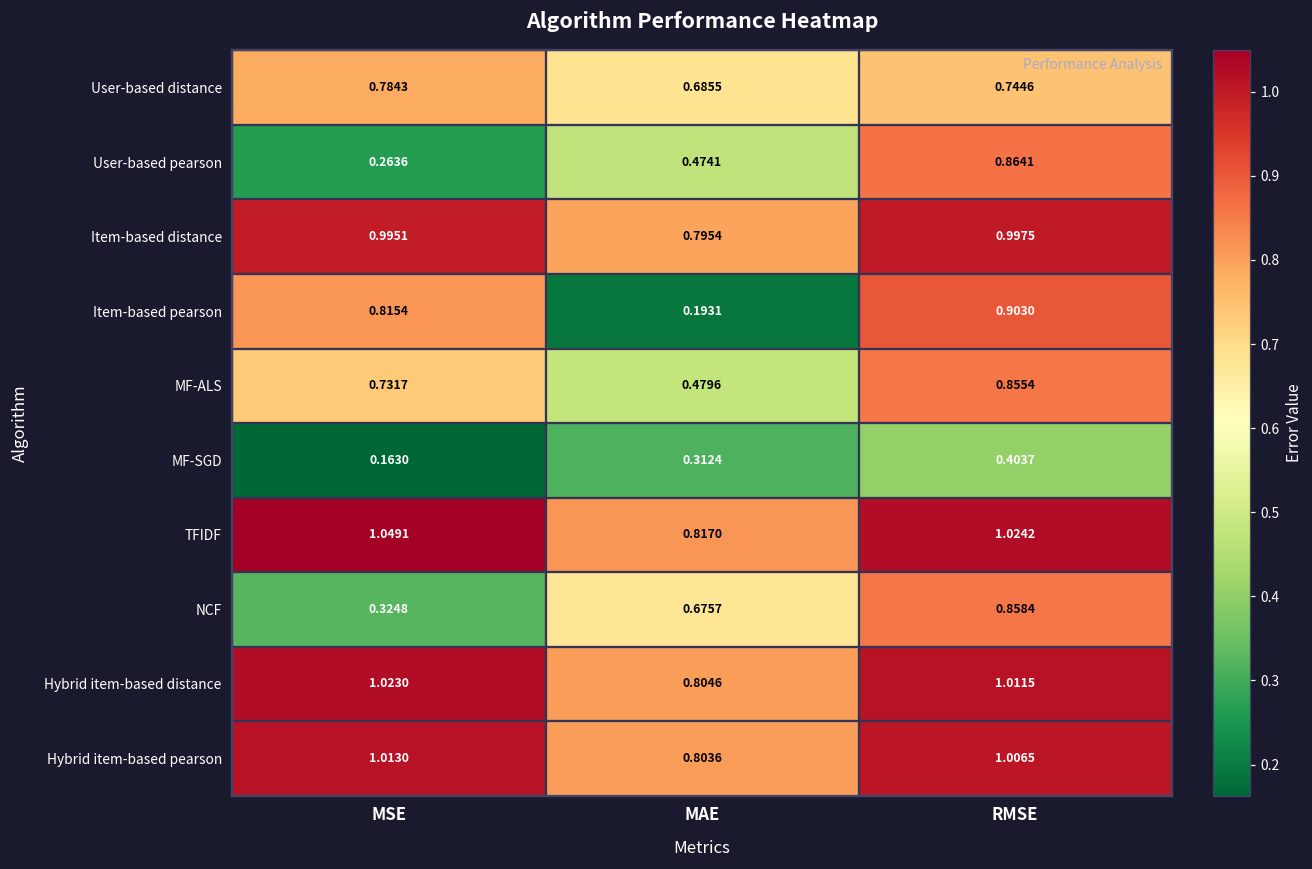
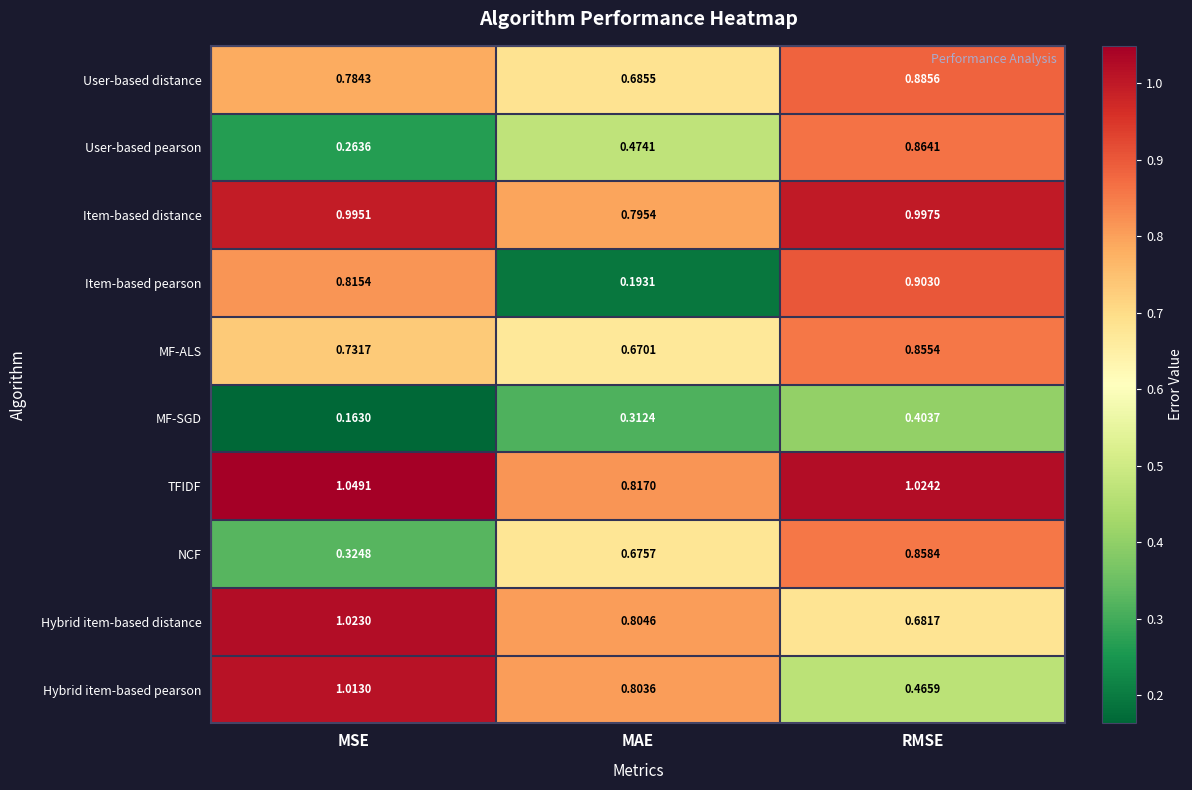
User-based distance, RMSE: 0.7446 -> 0.8856
MF-ALS, MAE: 0.4796 -> 0.6701
Hybrid item-based distance, RMSE: 1.0115 -> 0.6817
Hybrid item-based pearson, RMSE: 1.0065 -> 0.4659
